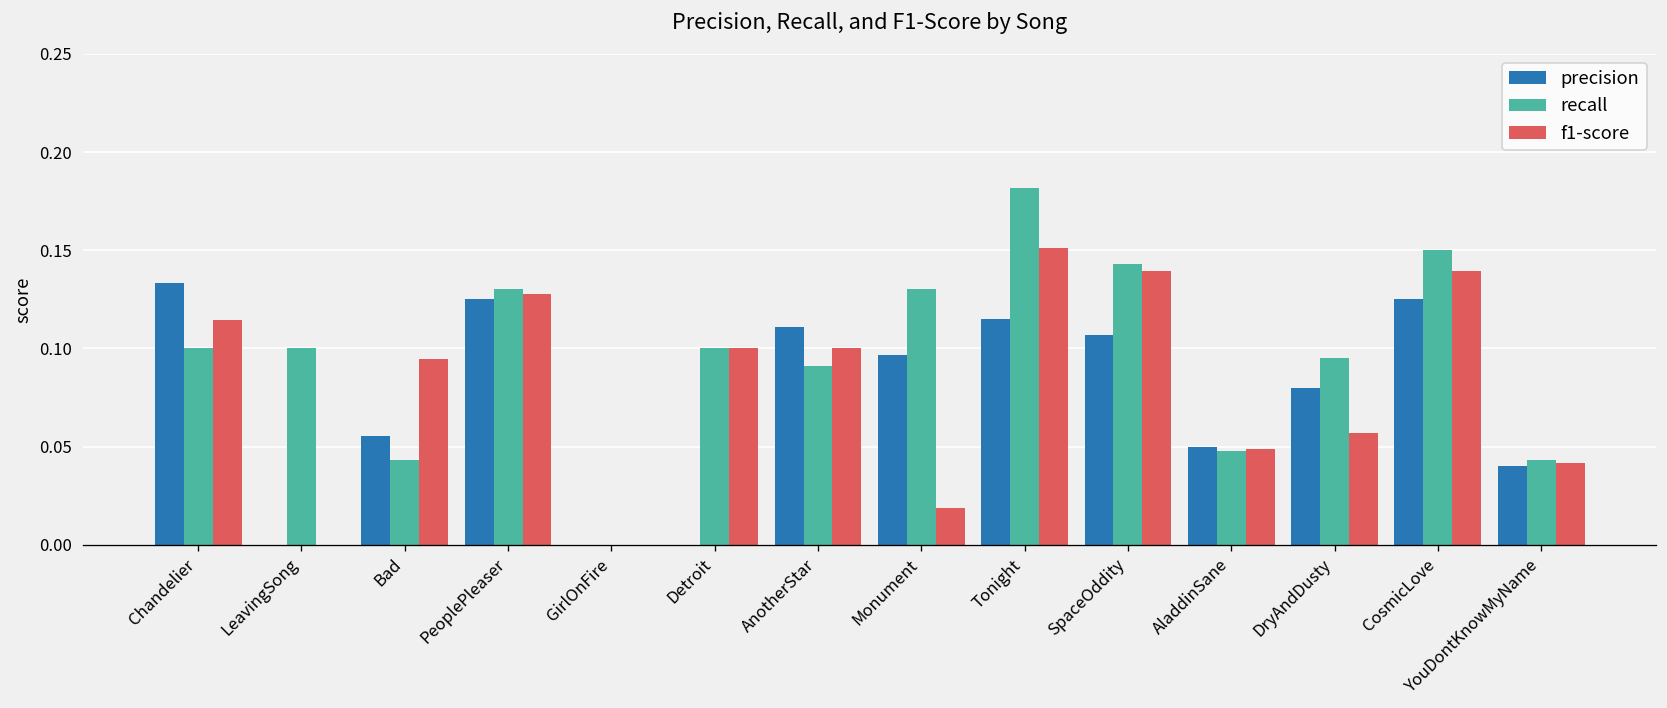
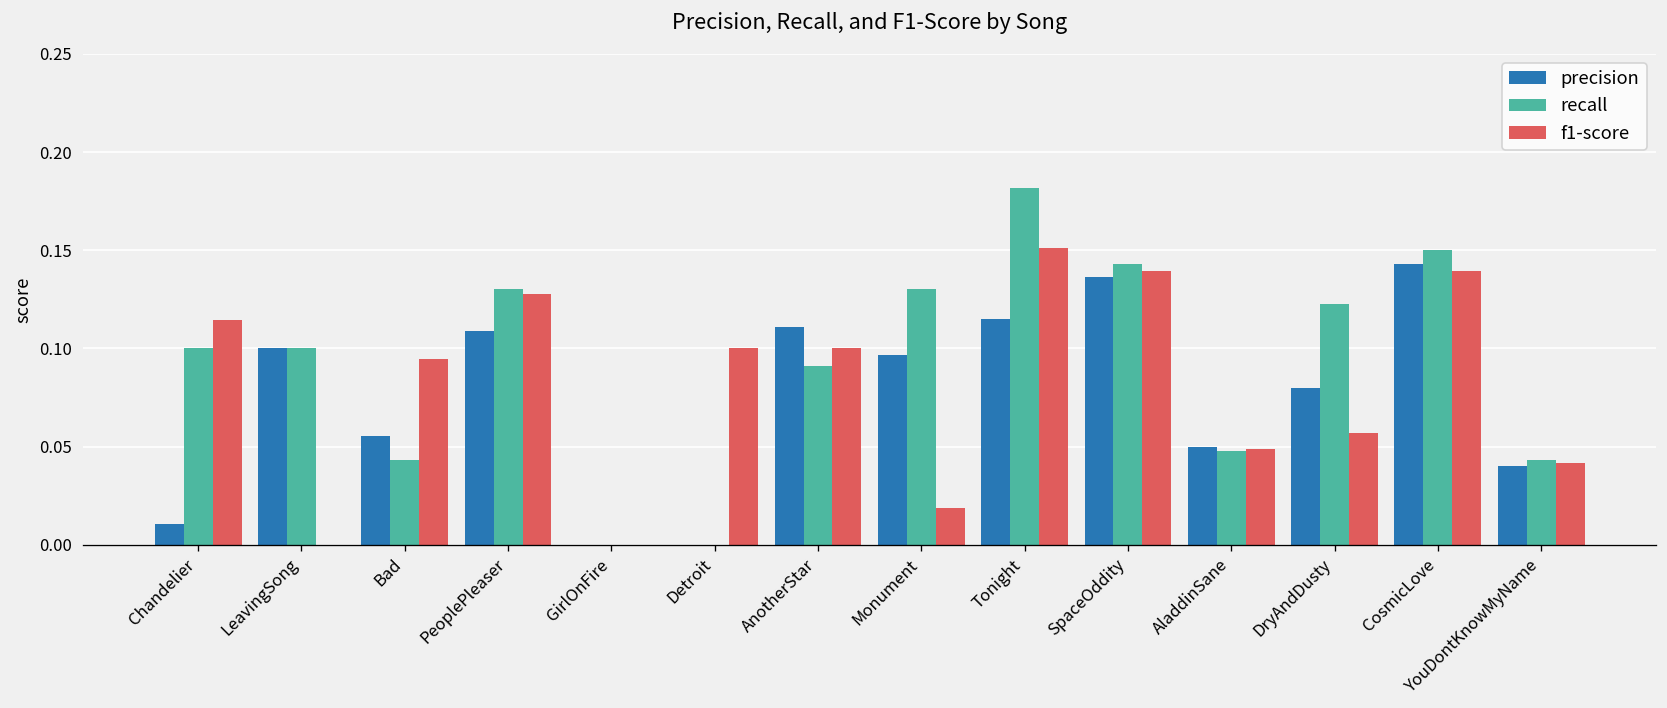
precision, Chandelier: 0.133 -> 0.011
precision, LeavingSong: 0.0 -> 0.1
precision, PeoplePleaser: 0.125 -> 0.109
recall, Detroit: 0.1 -> 0.0
precision, SpaceOddity: 0.107 -> 0.136
recall, DryAndDusty: 0.095 -> 0.123
precision, CosmicLove: 0.125 -> 0.143
